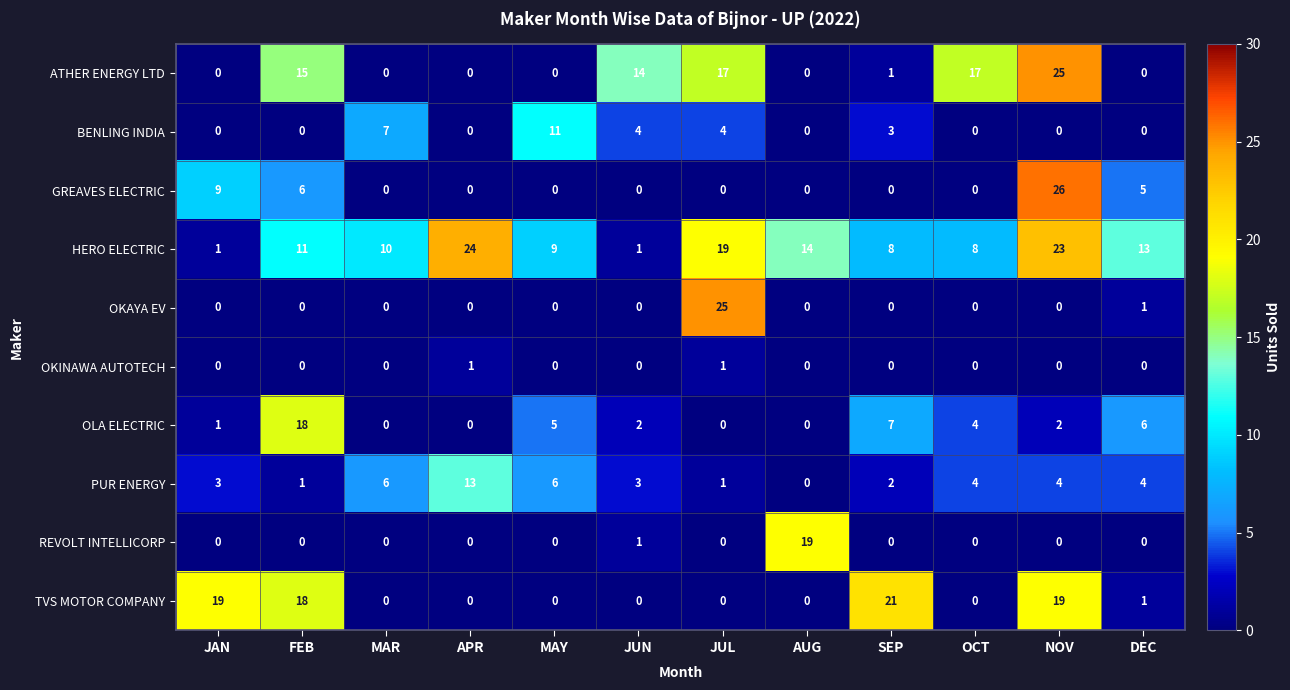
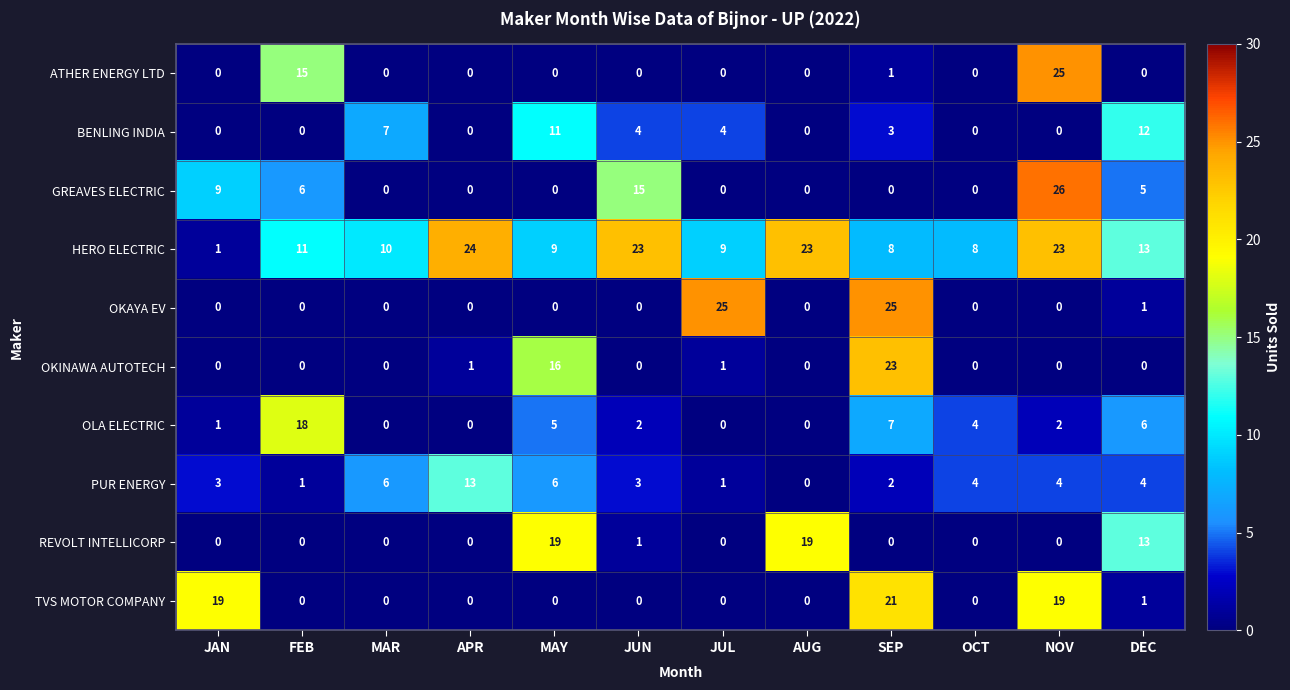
ATHER ENERGY LTD, JUN: 14 -> 0
ATHER ENERGY LTD, JUL: 17 -> 0
ATHER ENERGY LTD, OCT: 17 -> 0
BENLING INDIA, DEC: 0 -> 12
GREAVES ELECTRIC, JUN: 0 -> 15
HERO ELECTRIC, JUN: 1 -> 23
HERO ELECTRIC, JUL: 19 -> 9
HERO ELECTRIC, AUG: 14 -> 23
OKAYA EV, SEP: 0 -> 25
OKINAWA AUTOTECH, MAY: 0 -> 16
OKINAWA AUTOTECH, SEP: 0 -> 23
REVOLT INTELLICORP, MAY: 0 -> 19
REVOLT INTELLICORP, DEC: 0 -> 13
TVS MOTOR COMPANY, FEB: 18 -> 0
